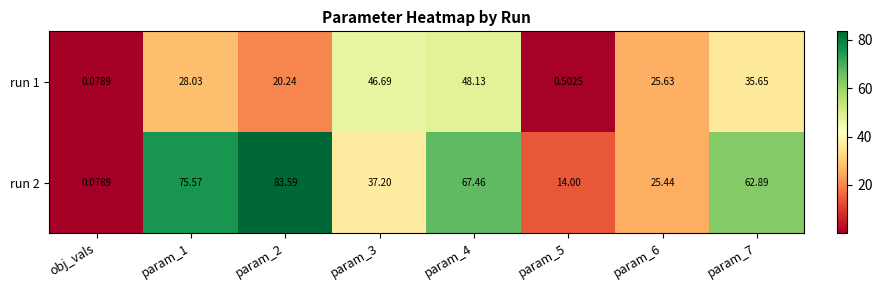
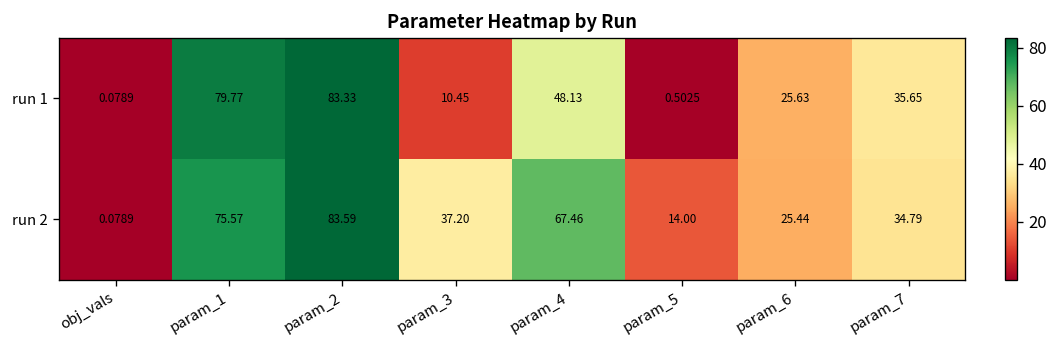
run 1, param_1: 28.03 -> 79.77
run 1, param_2: 20.24 -> 83.33
run 1, param_3: 46.69 -> 10.45
run 2, param_7: 62.89 -> 34.79
